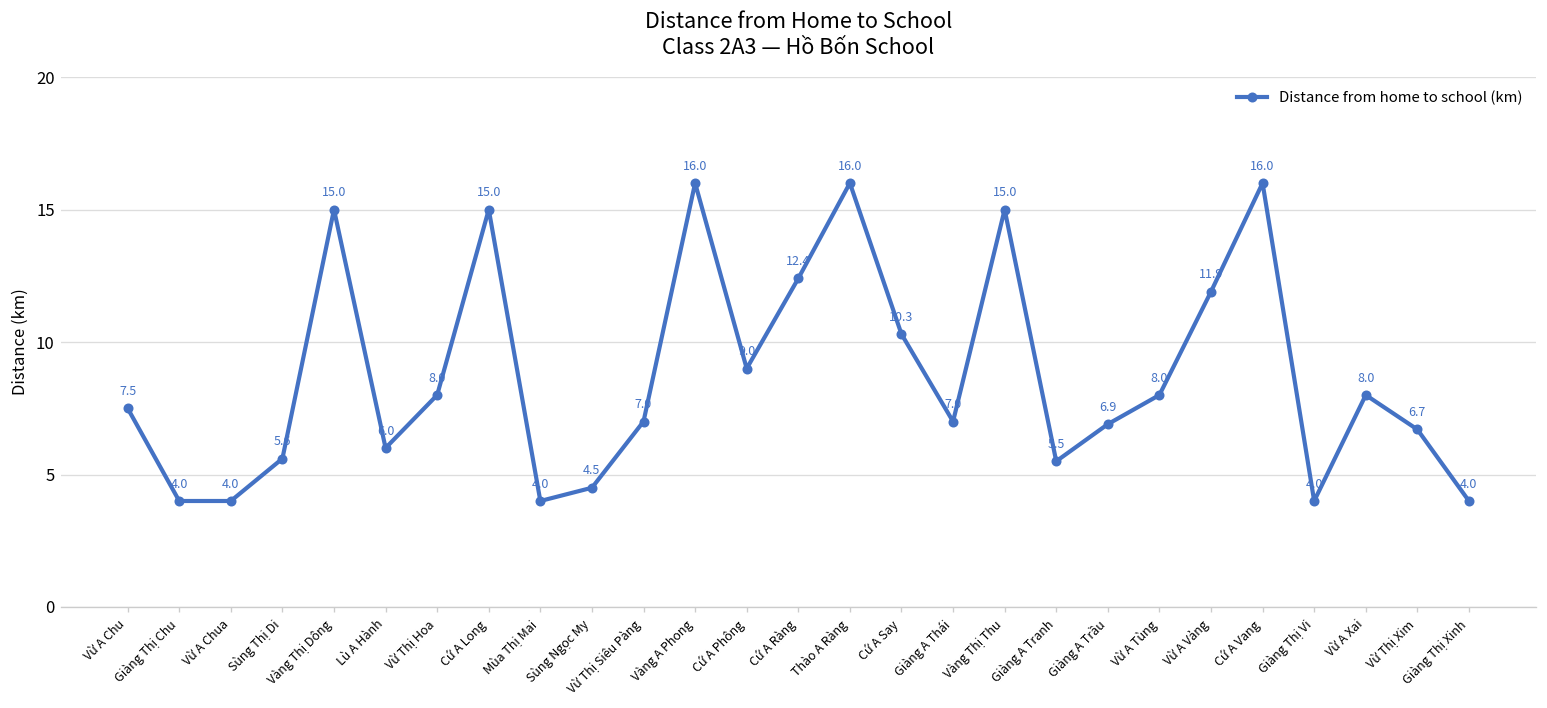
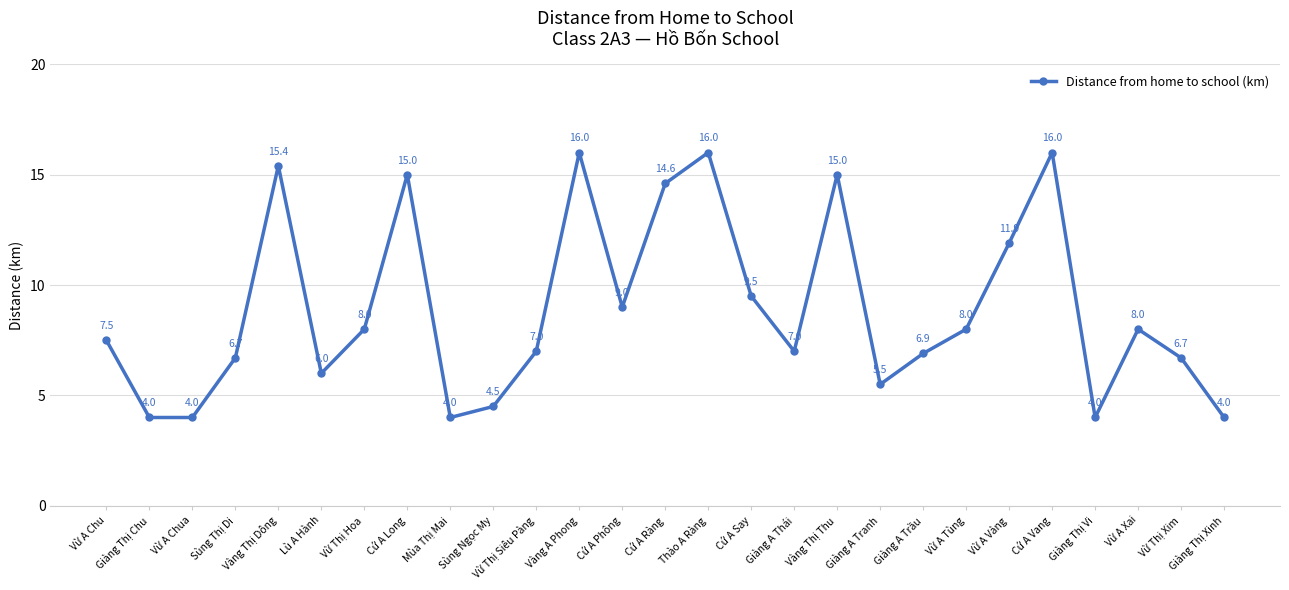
Sùng Thị Di: 5.6 -> 6.7
Vàng Thị Dông: 15.0 -> 15.4
Cứ A Ràng: 12.4 -> 14.6
Cứ A Say: 10.3 -> 9.5
